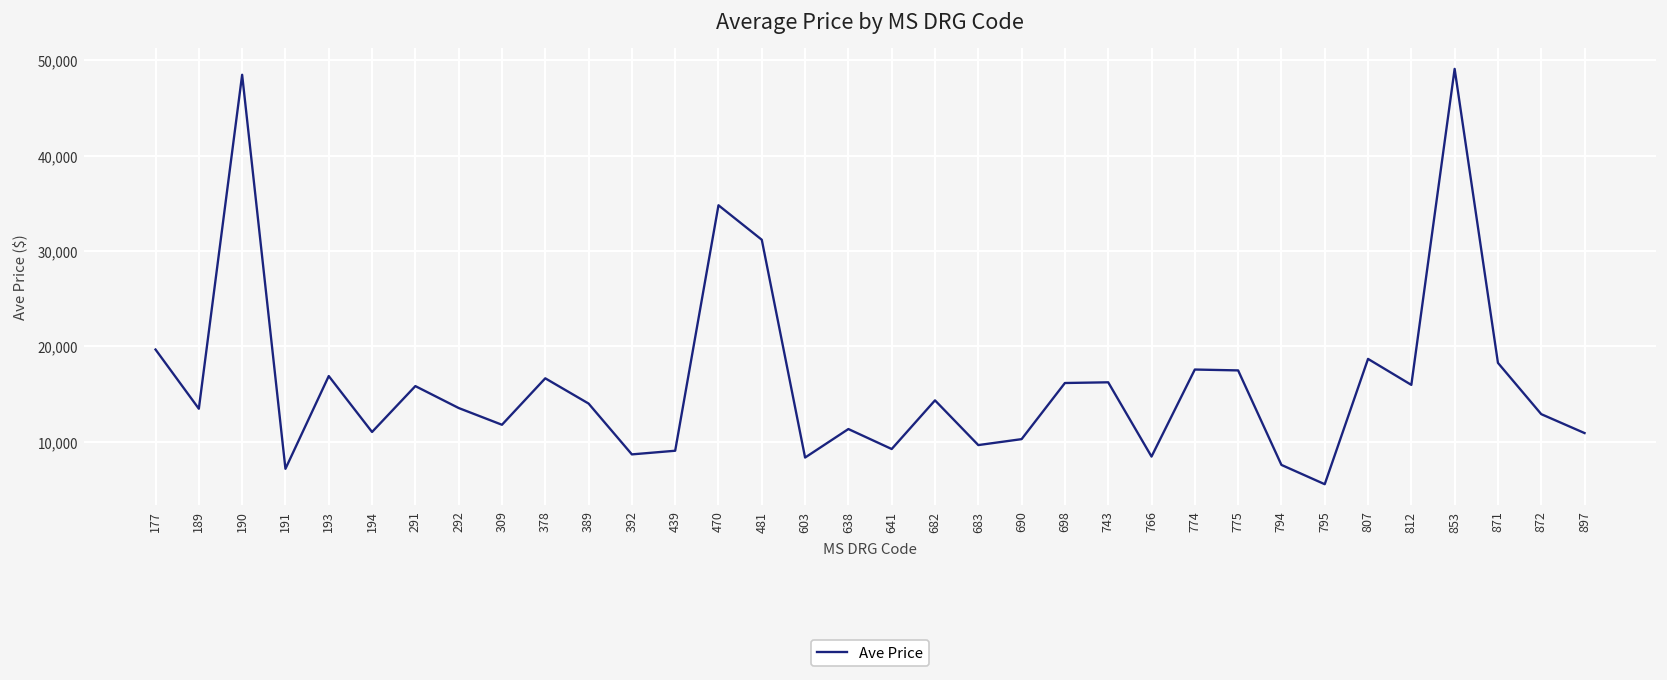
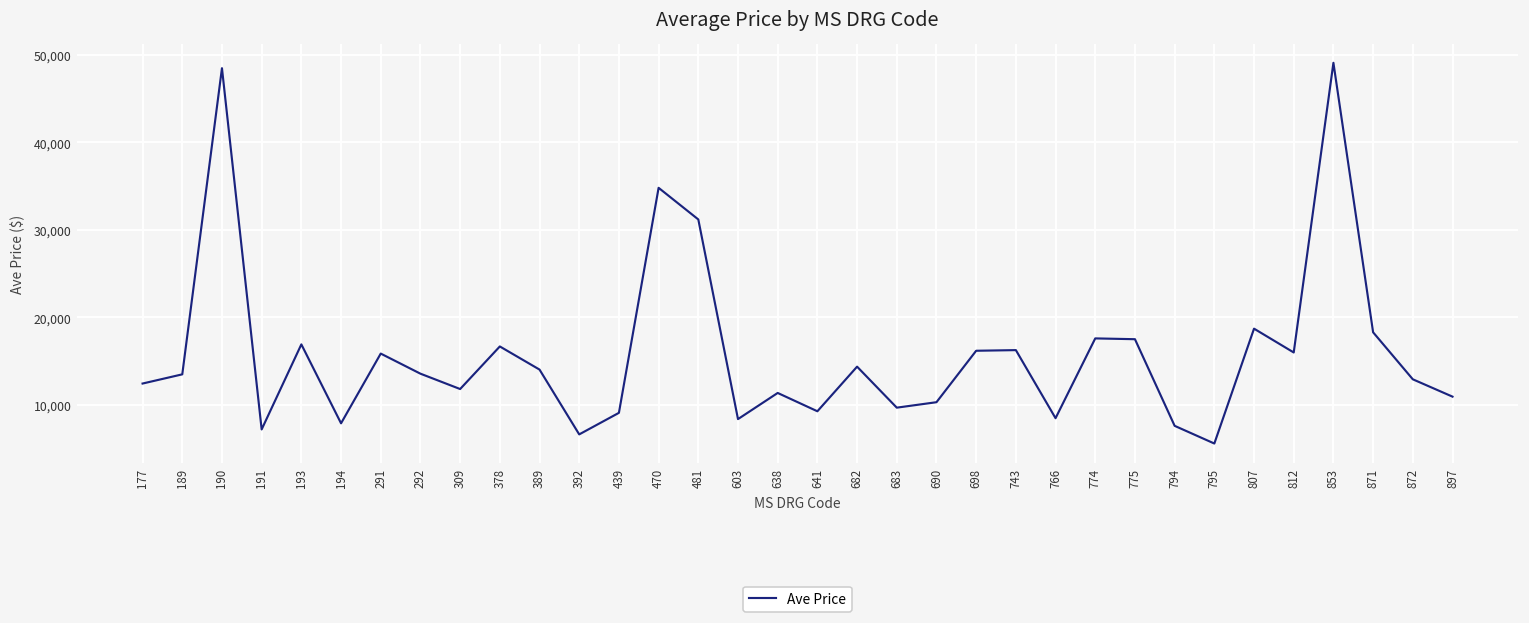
177: 20,000 -> 12,000
194: 11,000 -> 8,000
392: 9,000 -> 7,000
